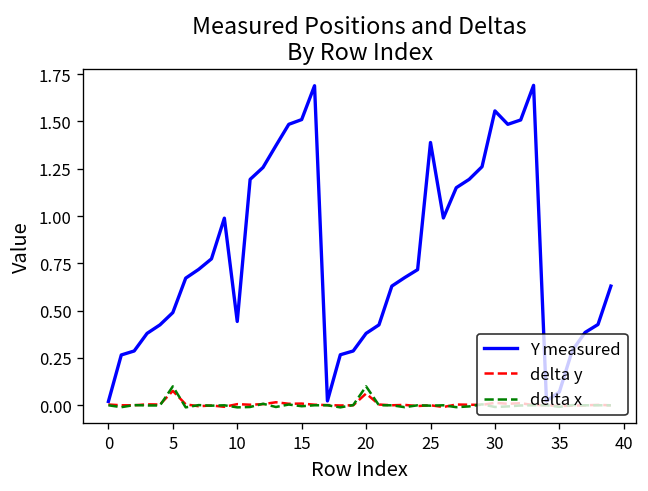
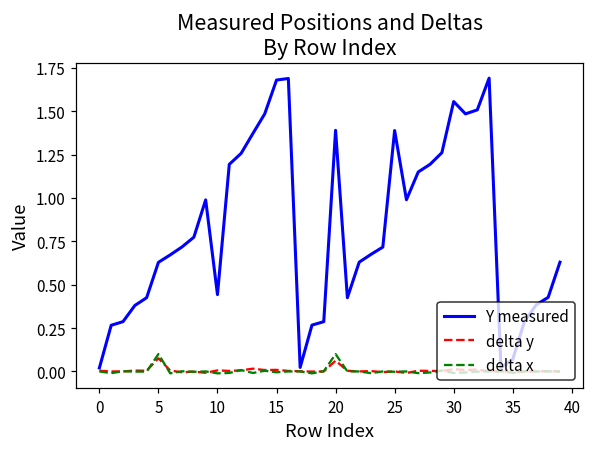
Y measured, 5: 0.49 -> 0.63
Y measured, 15: 1.51 -> 1.68
Y measured, 20: 0.38 -> 1.39
